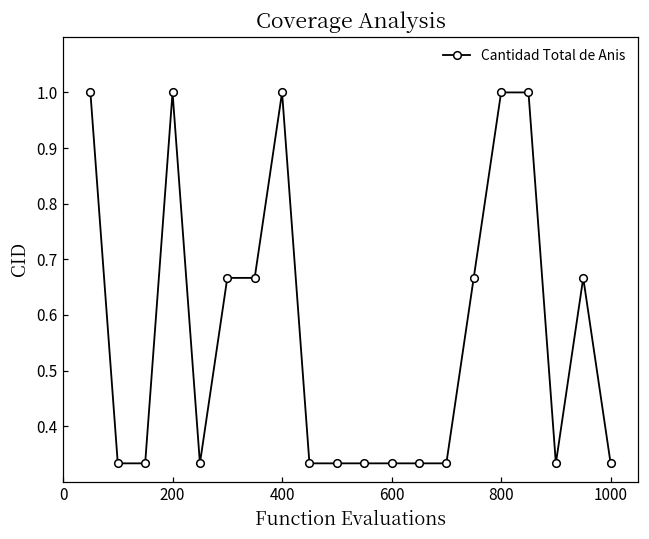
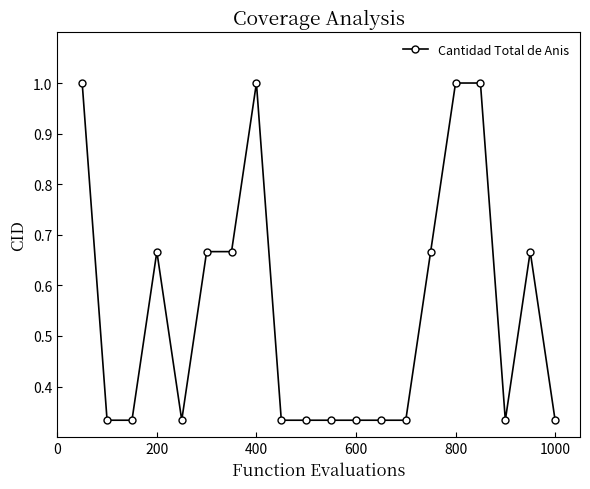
200: 1.00 -> 0.67
